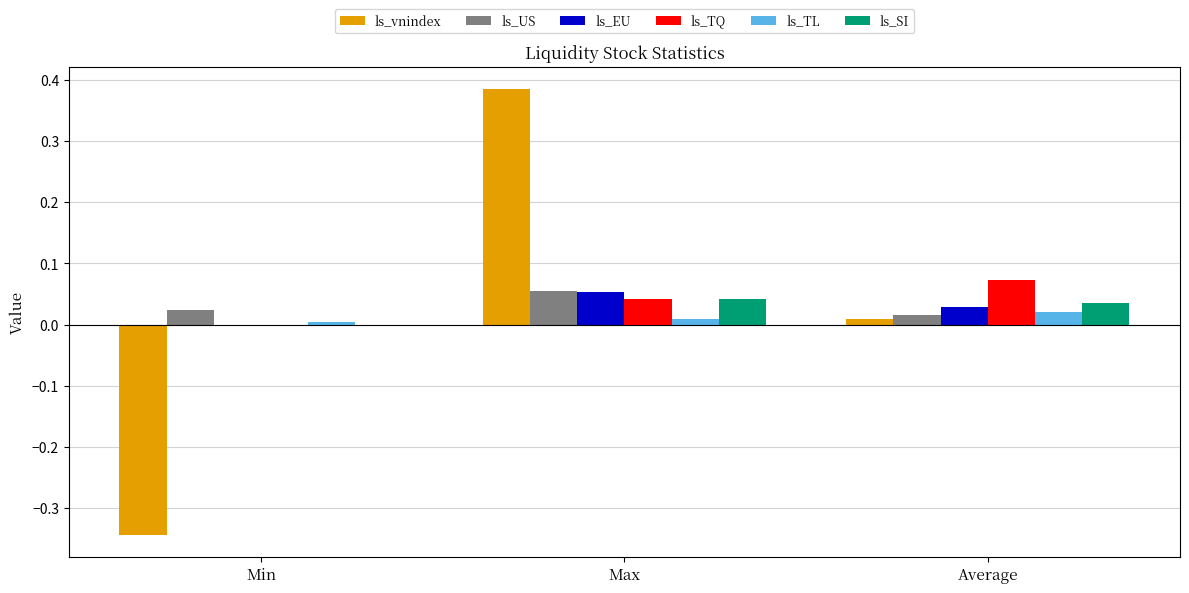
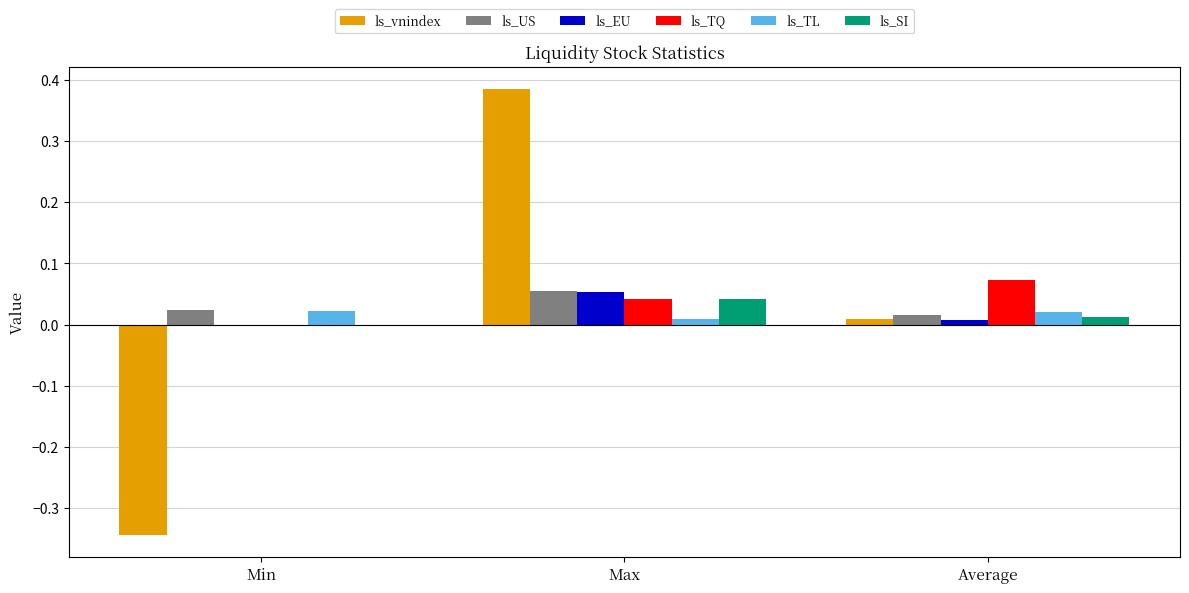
ls_TL, Min: 0.01 -> 0.02
ls_EU, Average: 0.03 -> 0.01
ls_SI, Average: 0.03 -> 0.01
